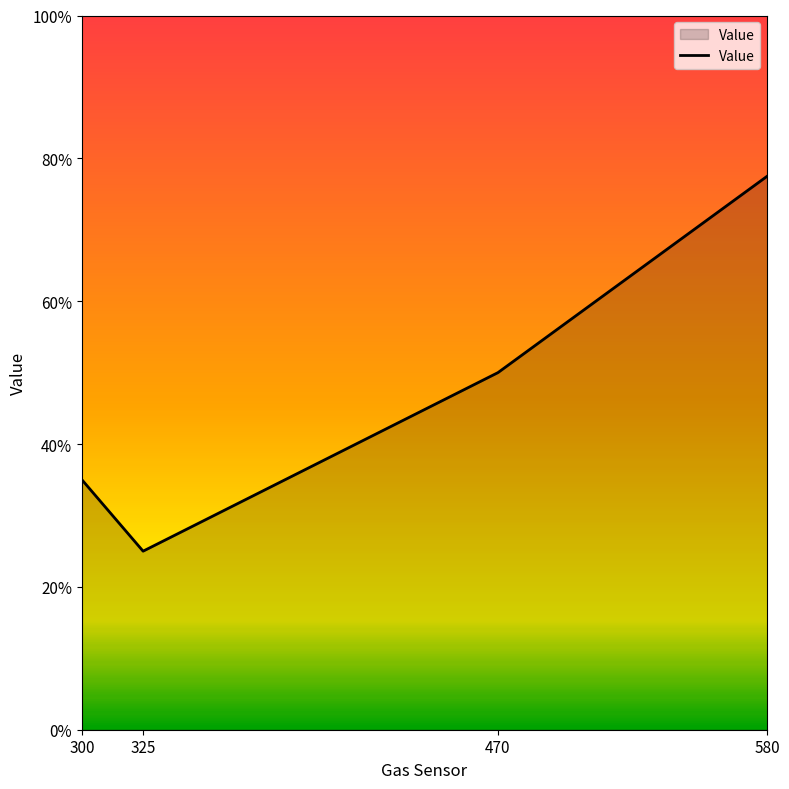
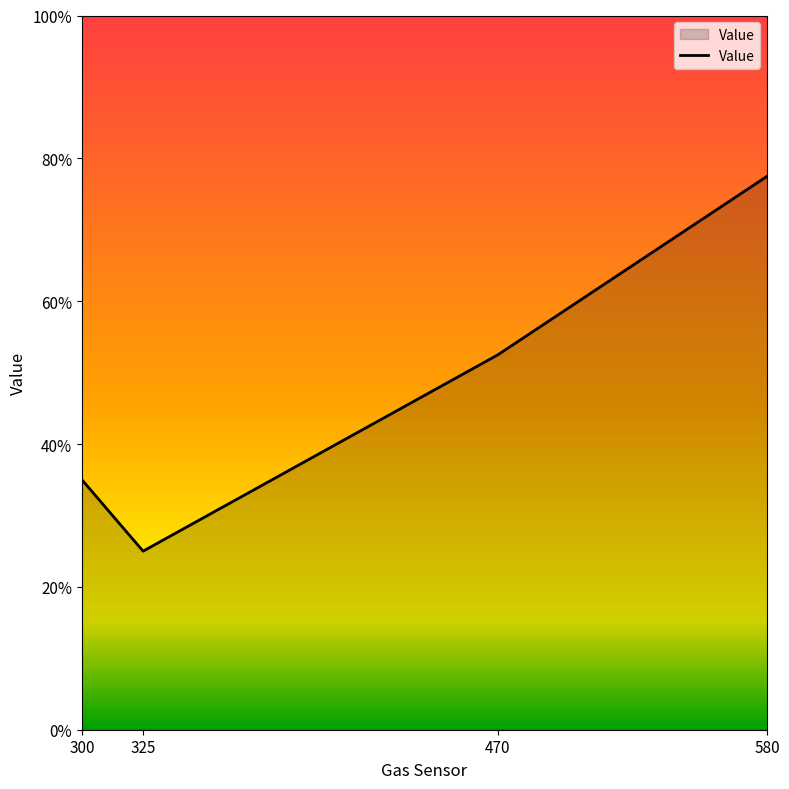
470: 50% -> 53%
